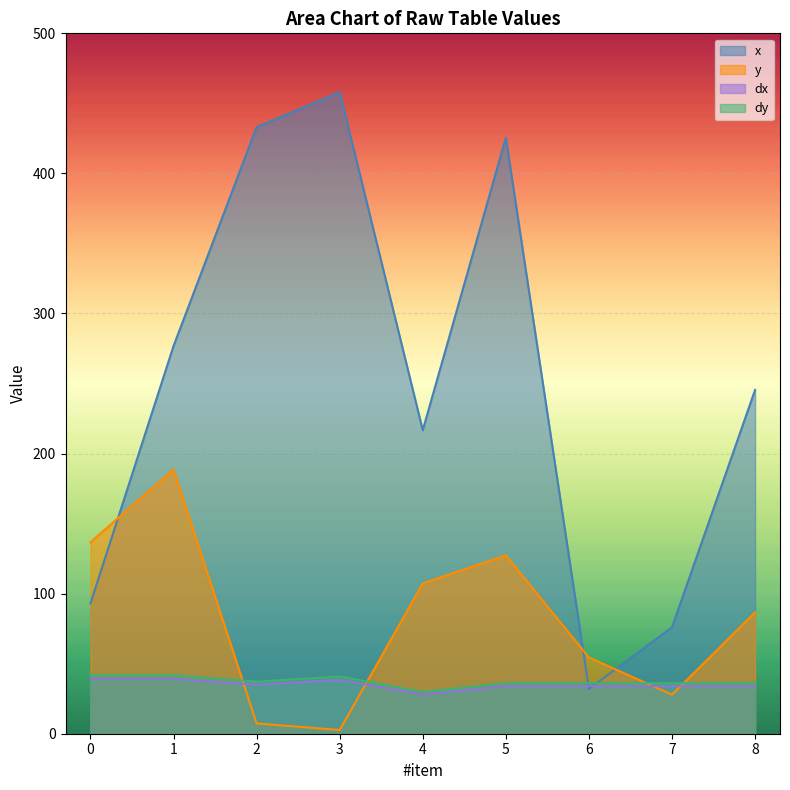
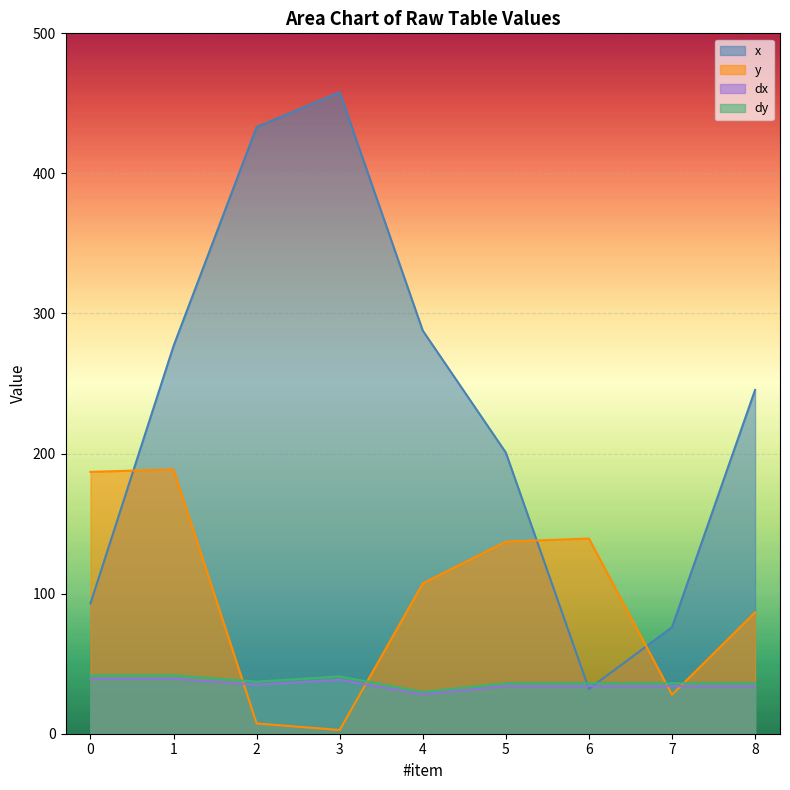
y, 0: 137 -> 187
x, 4: 217 -> 288
x, 5: 426 -> 201
y, 5: 127 -> 137
y, 6: 54 -> 139
